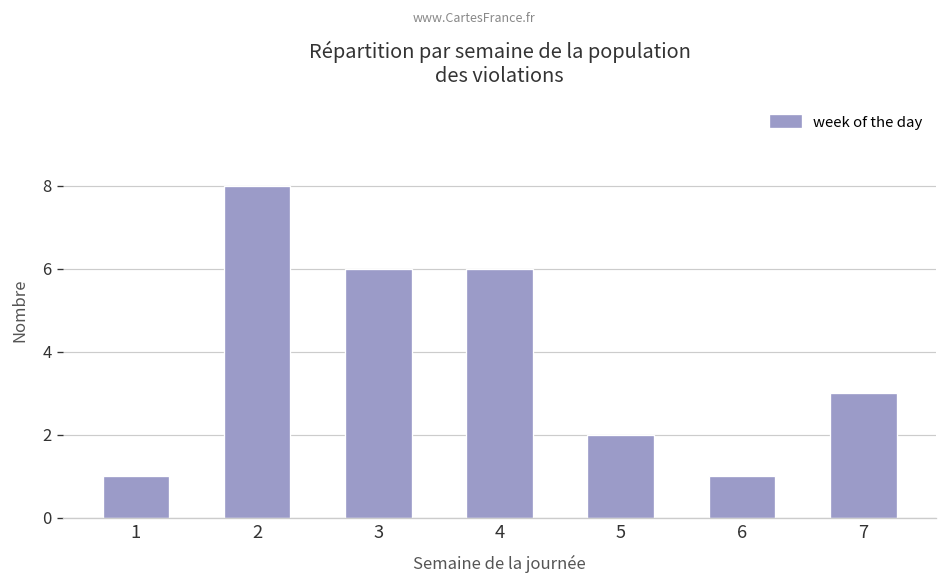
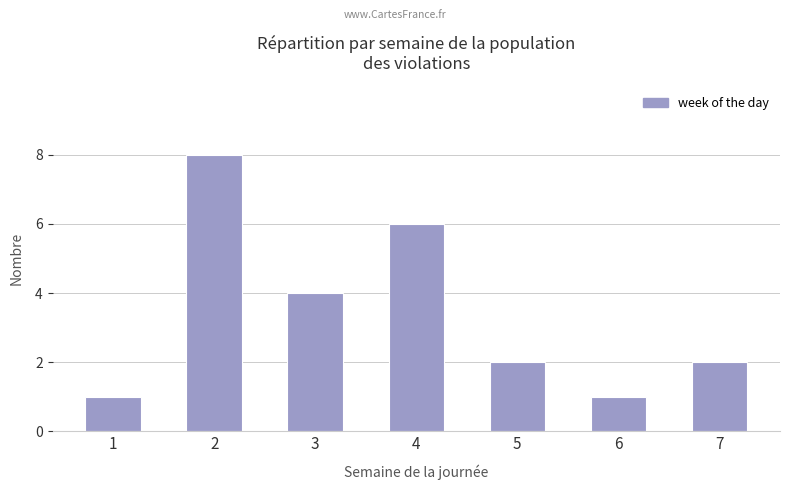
3: 6 -> 4
7: 3 -> 2
